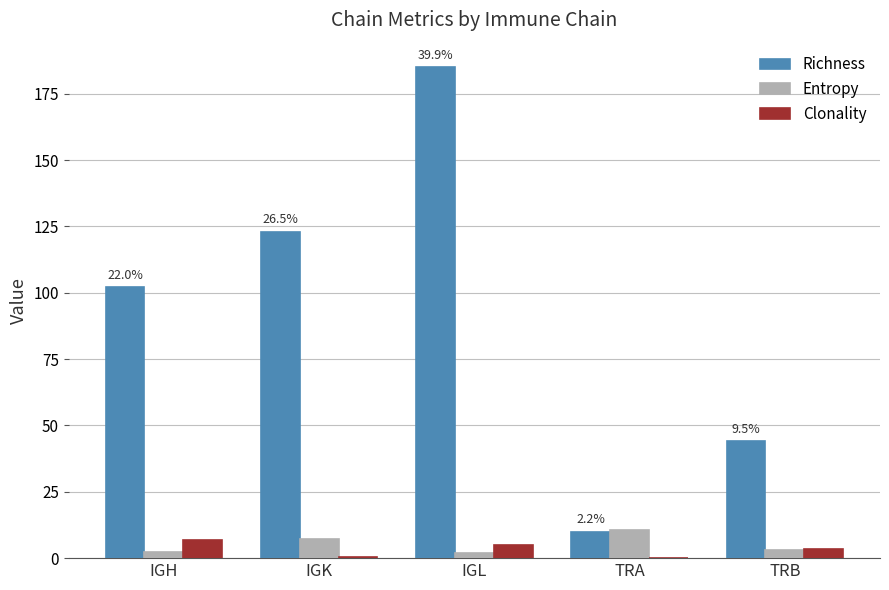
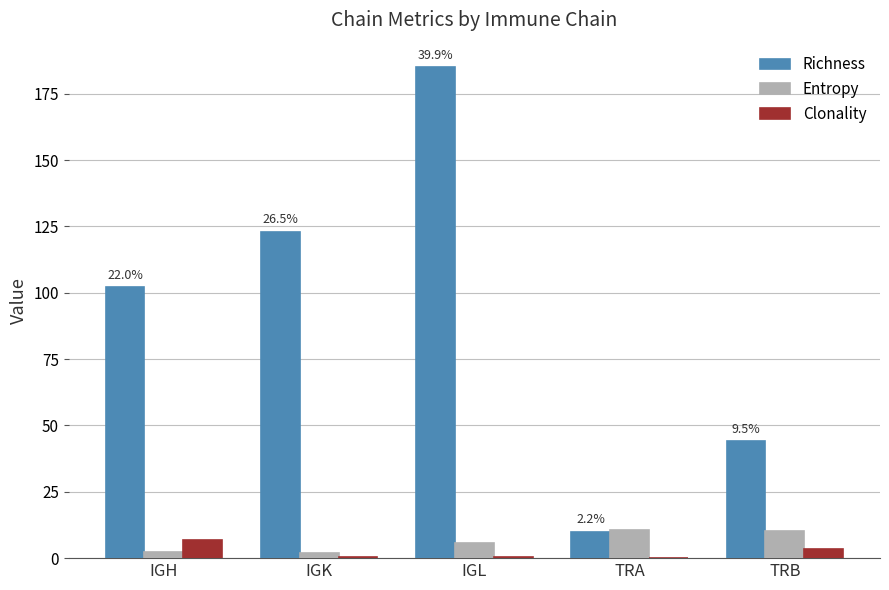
Entropy, IGK: 7 -> 2
Entropy, IGL: 2 -> 6
Clonality, IGL: 5 -> 1
Entropy, TRB: 3 -> 10
